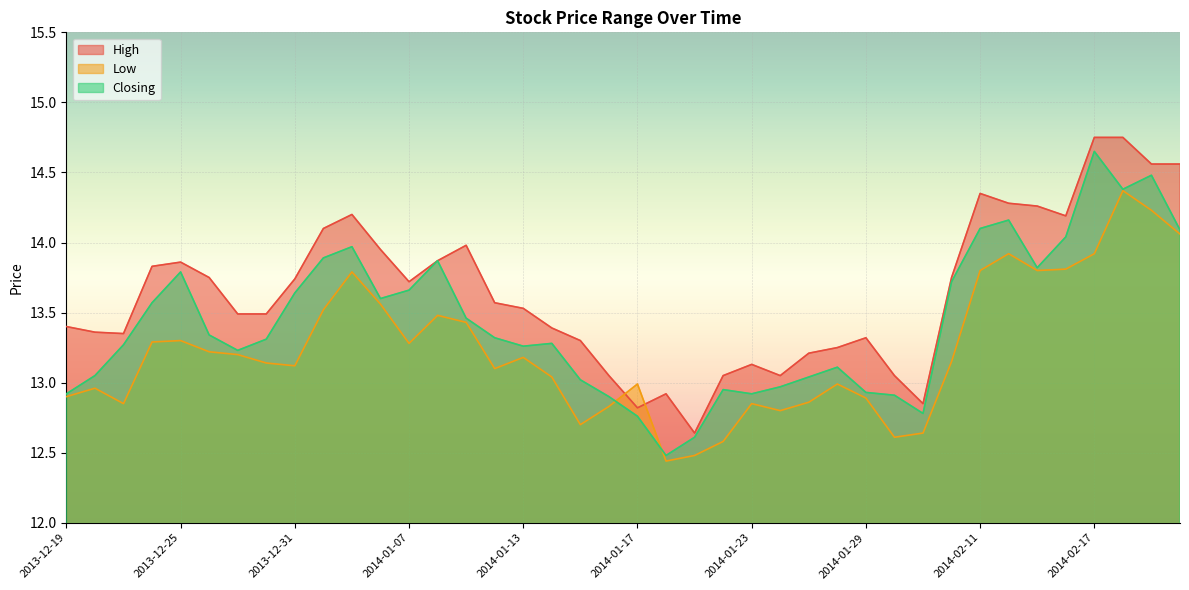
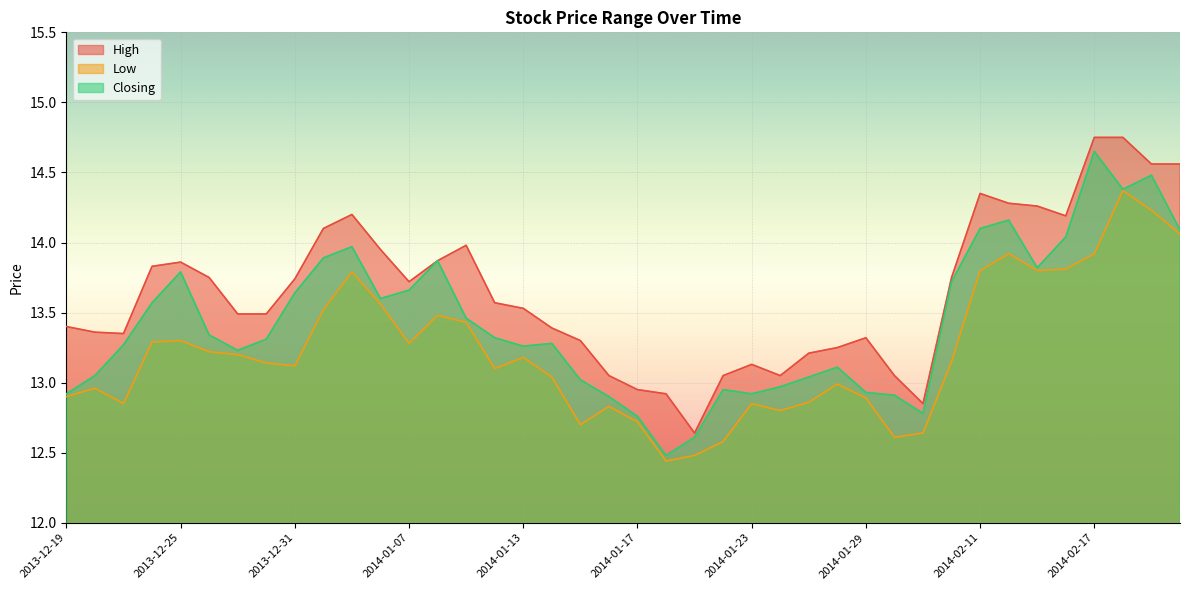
High, 2014-01-17: 12.82 -> 12.95
Low, 2014-01-17: 12.99 -> 12.72
